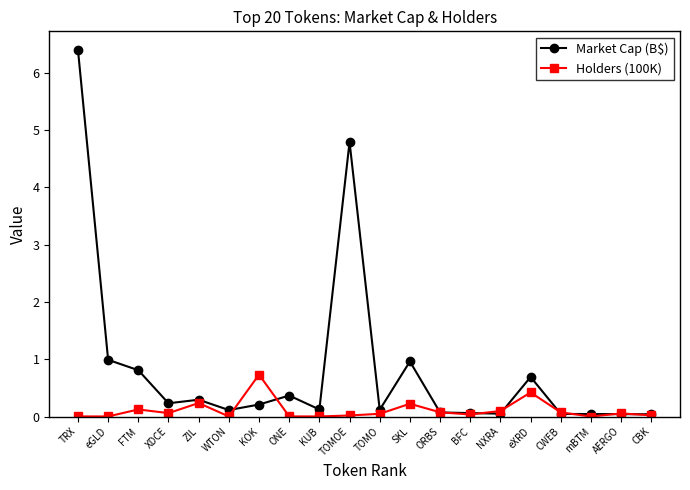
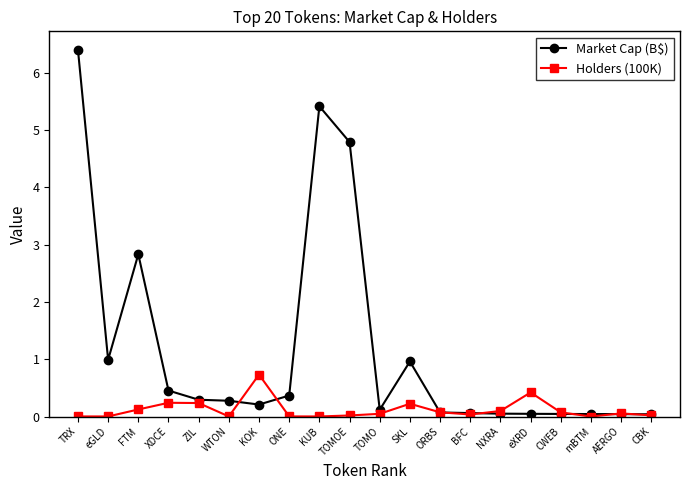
Market Cap (B$), FTM: 0.8 -> 2.8
Market Cap (B$), XDCE: 0.2 -> 0.5
Holders (100K), XDCE: 0.1 -> 0.2
Market Cap (B$), WTON: 0.1 -> 0.3
Market Cap (B$), KUB: 0.1 -> 5.4
Market Cap (B$), eXRD: 0.7 -> 0.0
